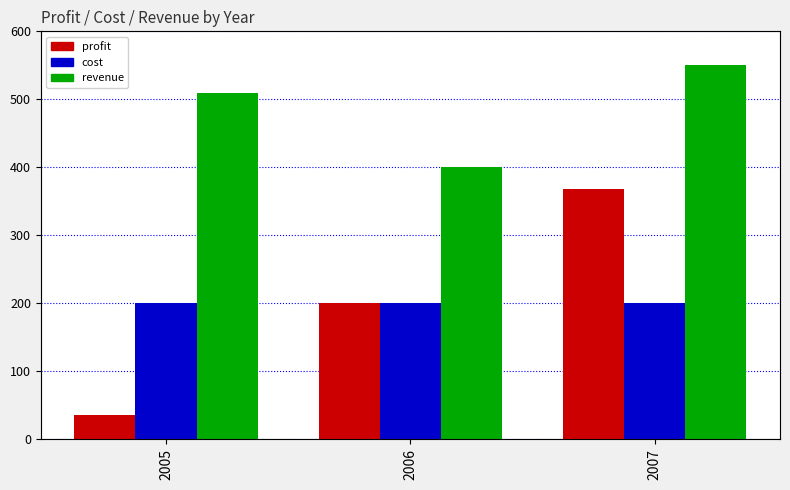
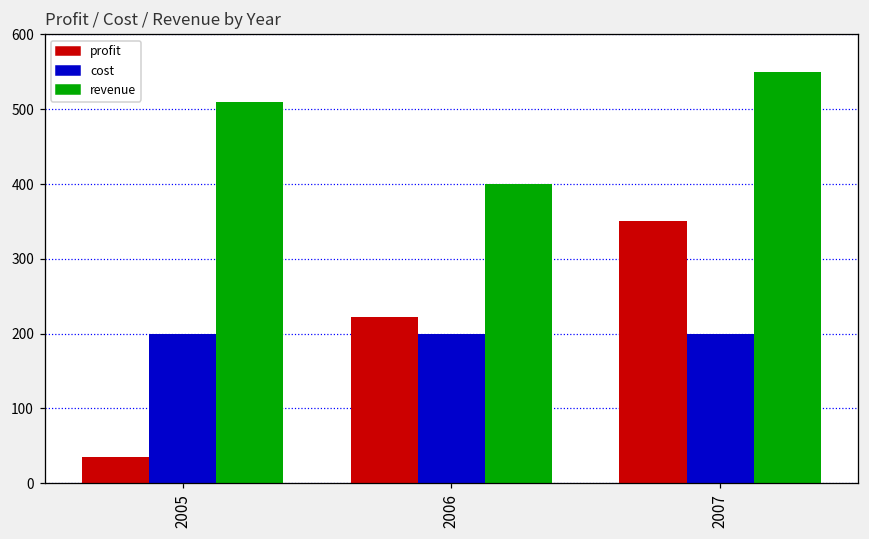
profit, 2006: 200 -> 220
profit, 2007: 370 -> 350
